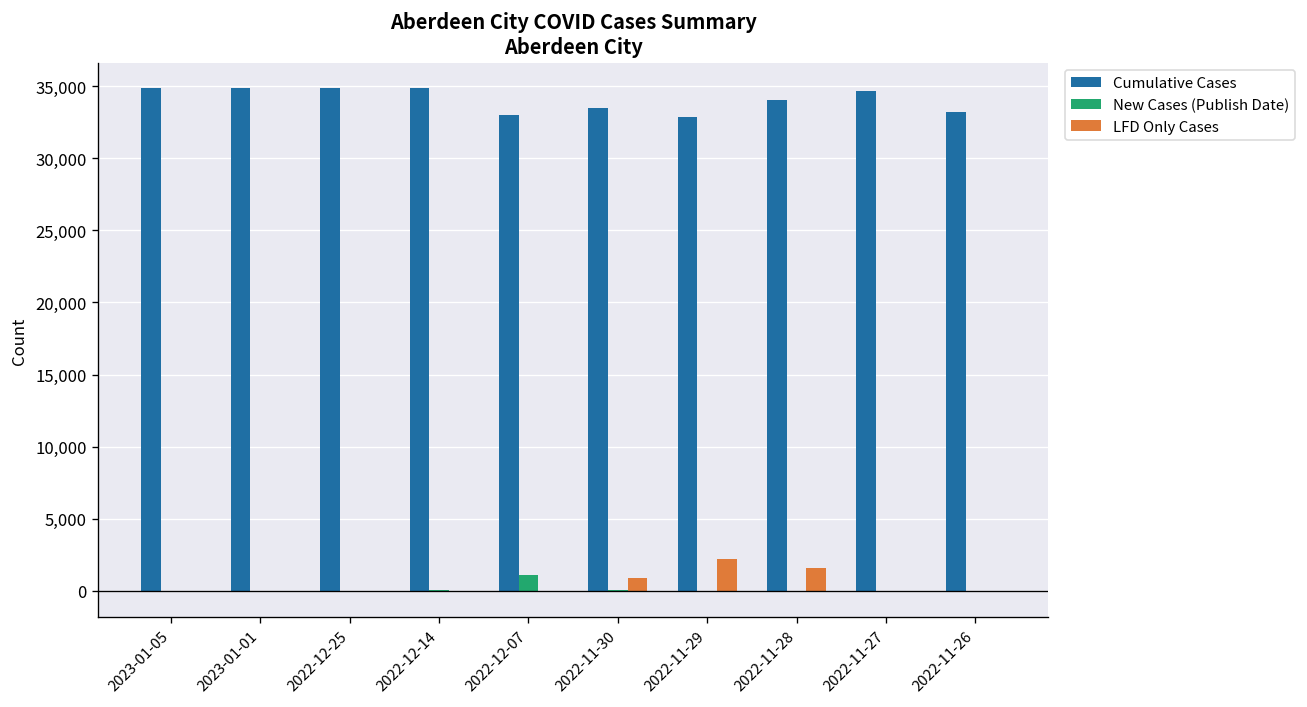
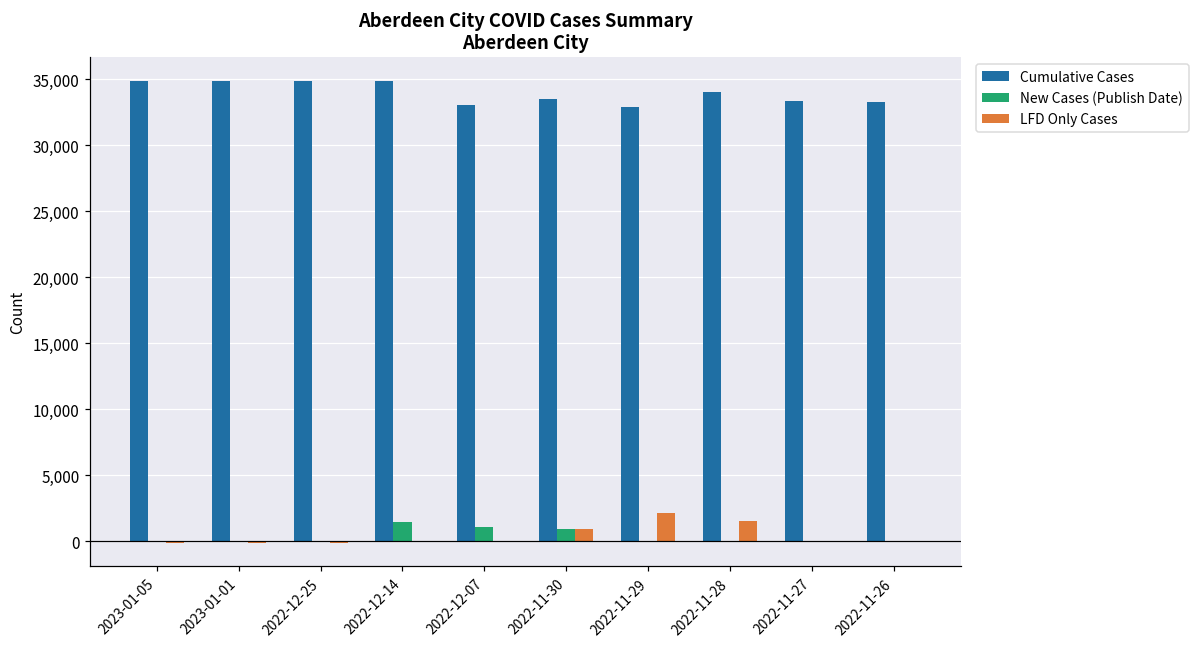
New Cases (Publish Date), 2022-12-14: 0 -> 1,400
New Cases (Publish Date), 2022-11-30: 0 -> 900
Cumulative Cases, 2022-11-27: 34,700 -> 33,300
